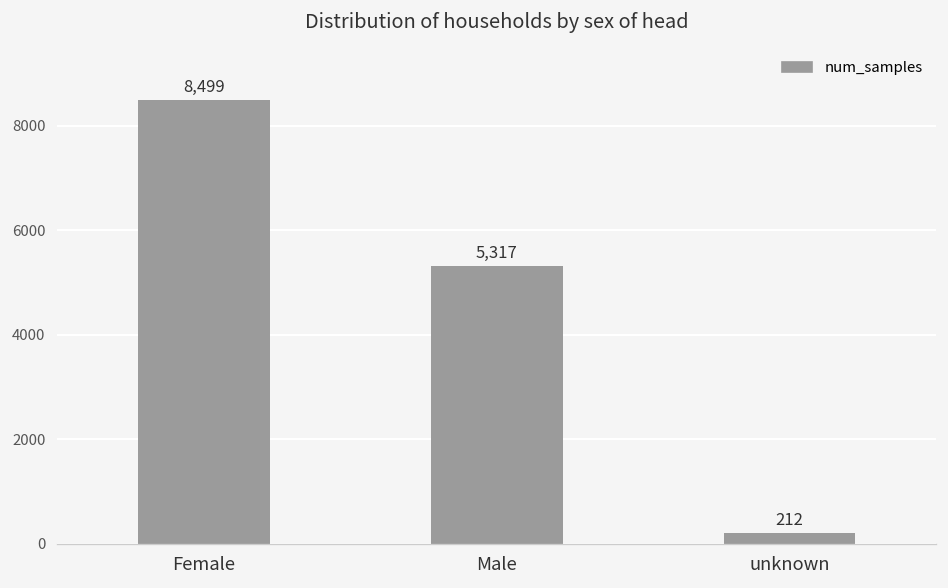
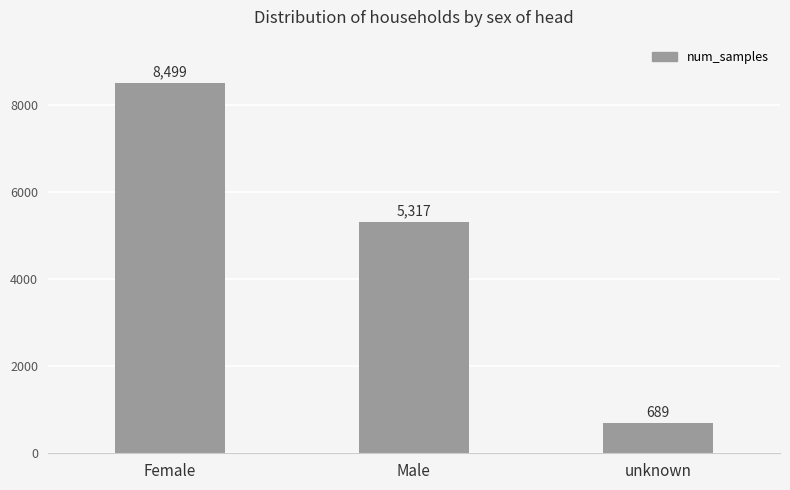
unknown: 212 -> 689
